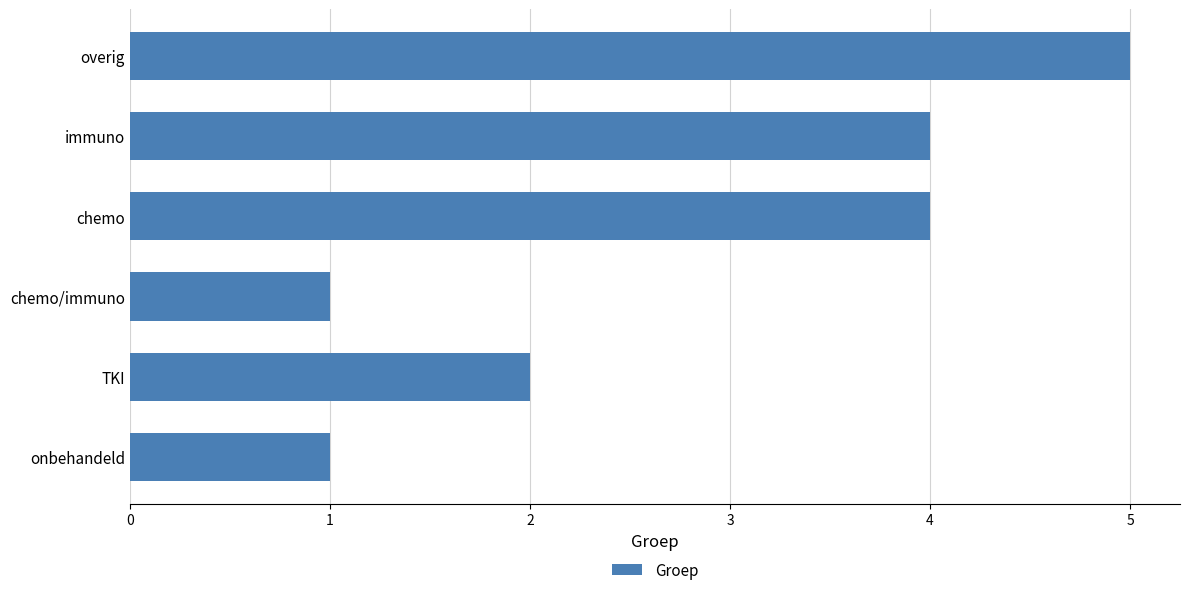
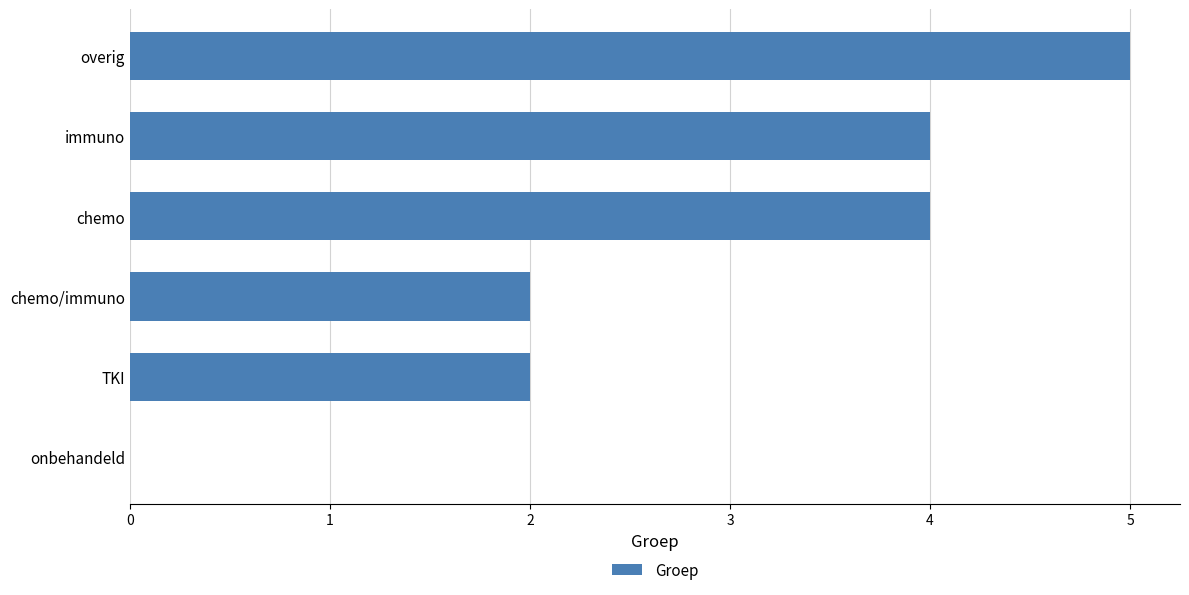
chemo/immuno: 1 -> 2
onbehandeld: 1 -> 0
